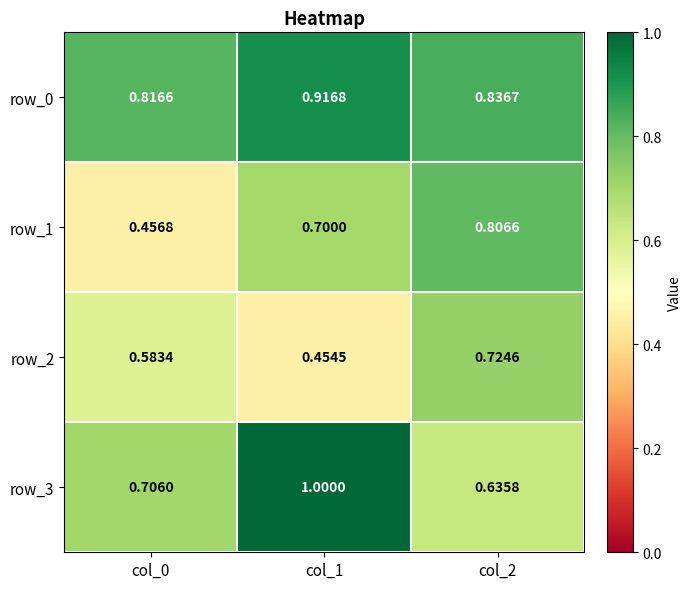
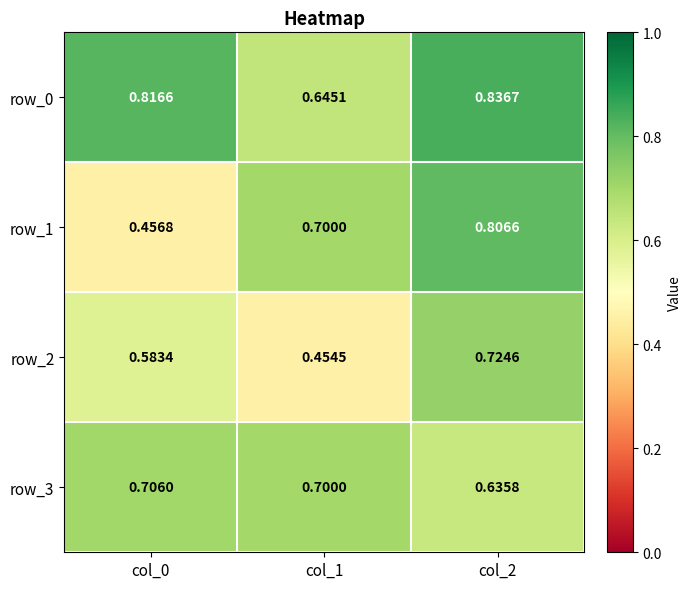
row_0, col_1: 0.9168 -> 0.6451
row_3, col_1: 1.0000 -> 0.7000
